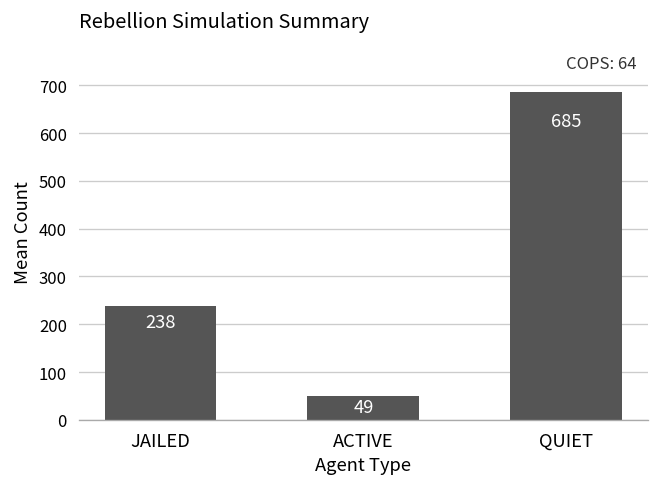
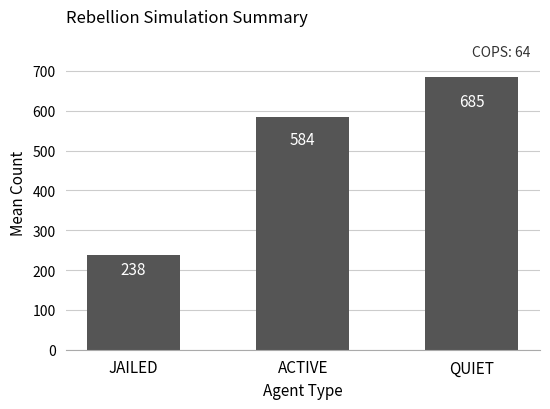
ACTIVE: 49 -> 584
